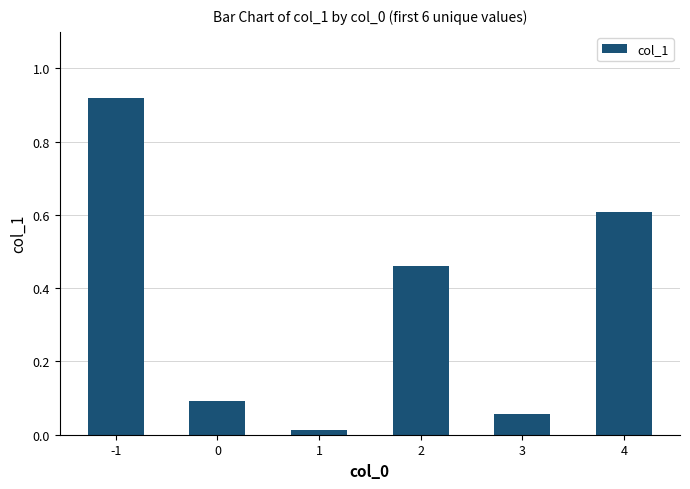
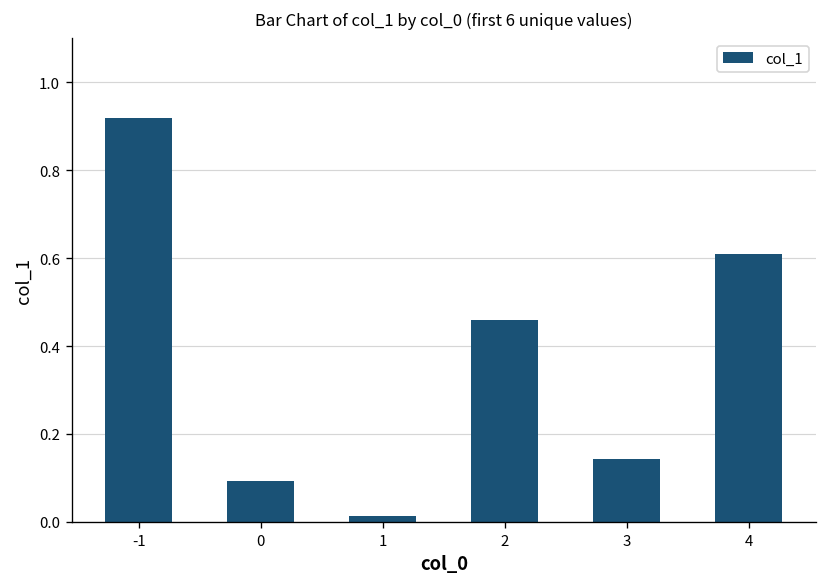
3: 0.06 -> 0.14
